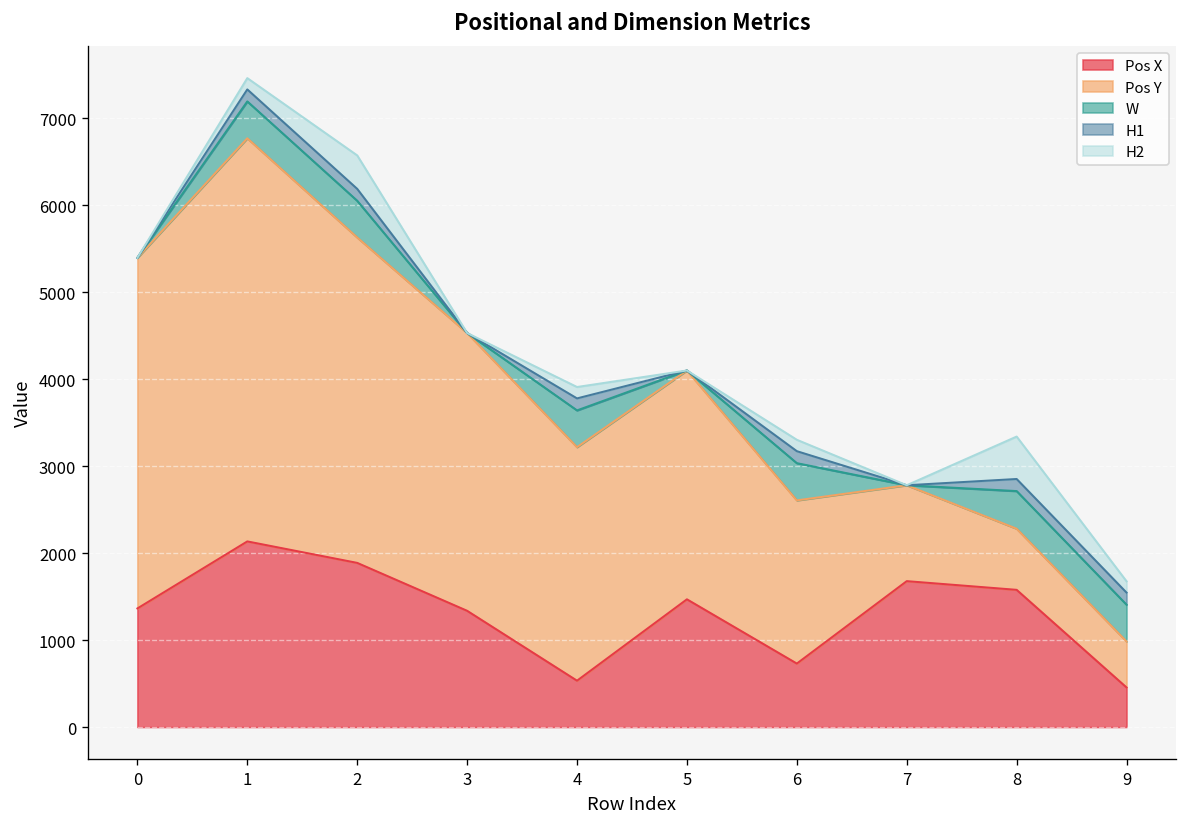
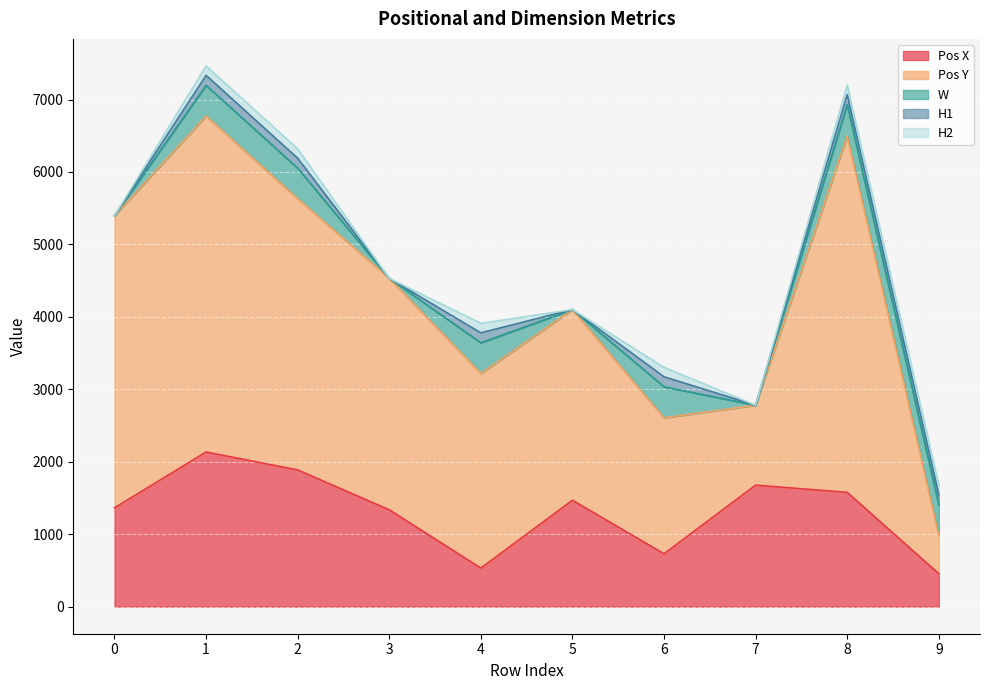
H2, 2: 400 -> 100
Pos Y, 8: 700 -> 4900
H2, 8: 500 -> 100
